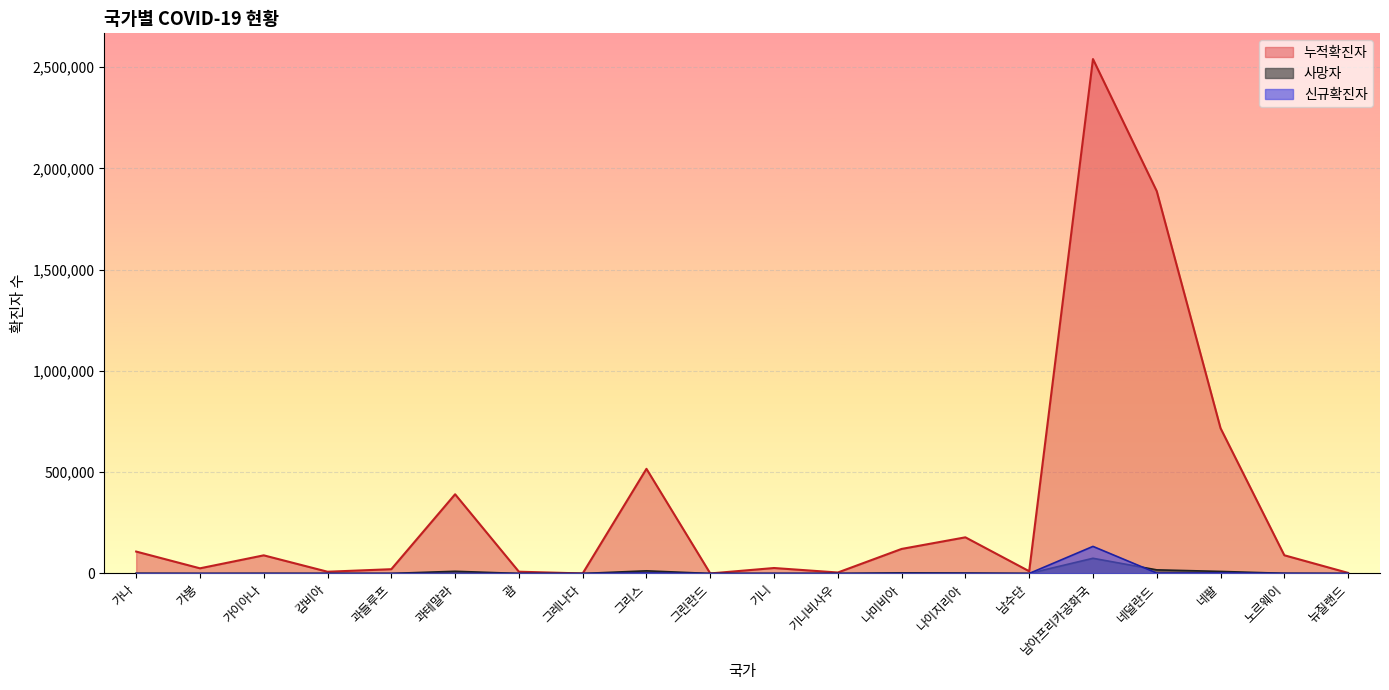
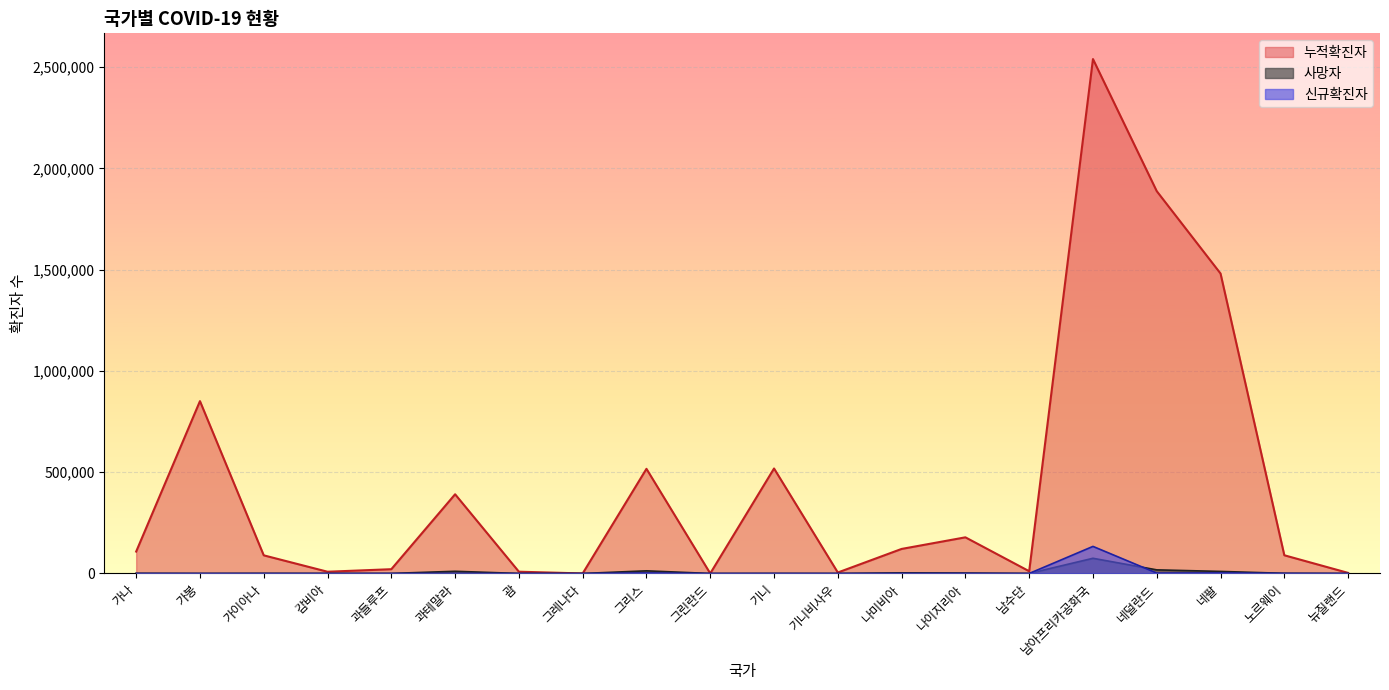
누적확진자, 가봉: 30,000 -> 850,000
누적확진자, 기니: 30,000 -> 520,000
누적확진자, 네팔: 720,000 -> 1,480,000
